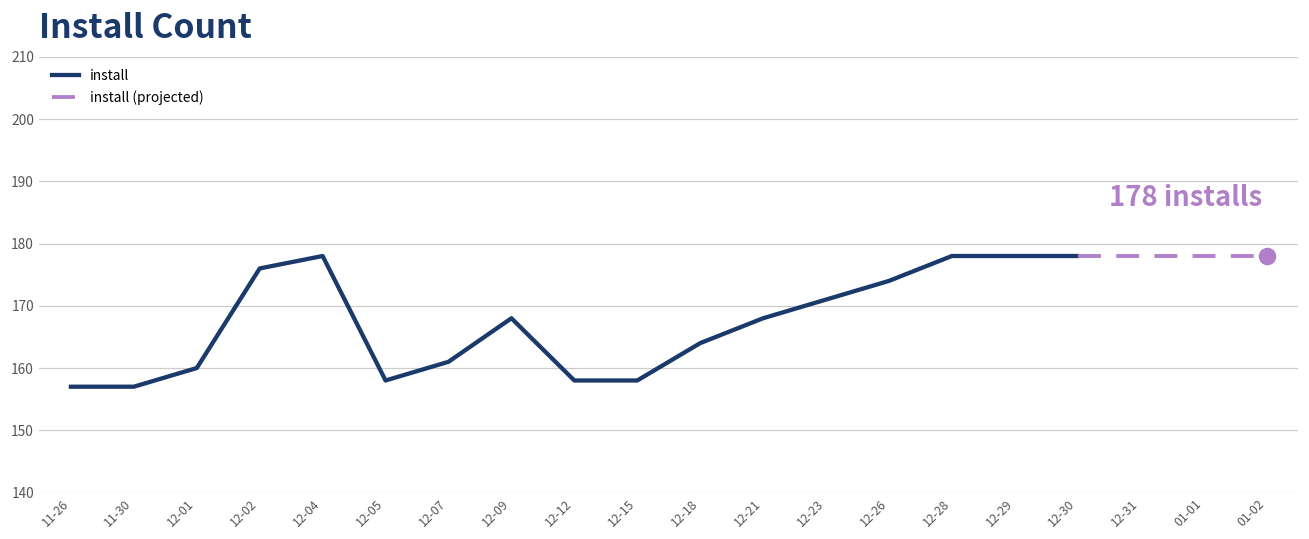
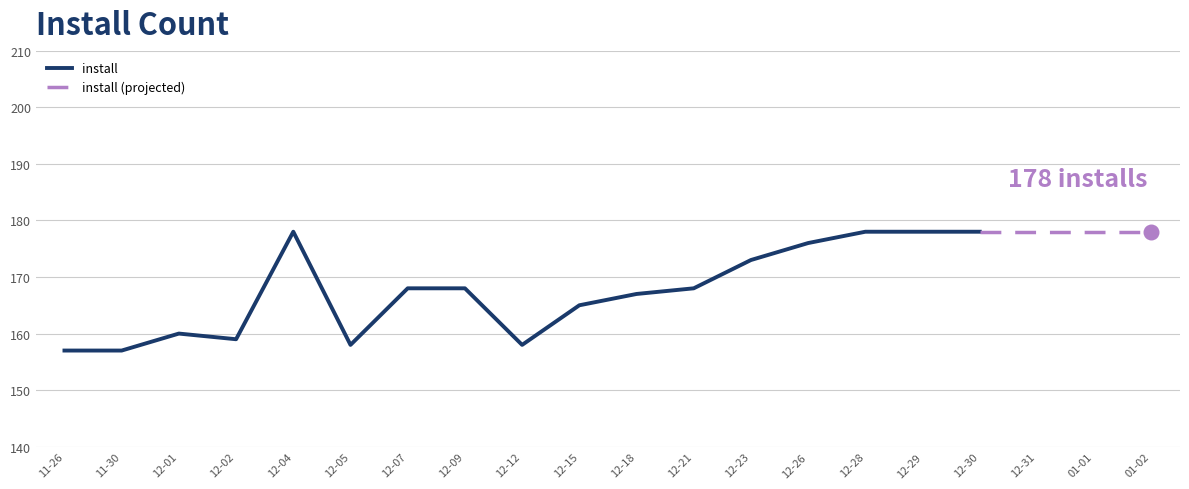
install, 12-02: 176 -> 159
install, 12-07: 161 -> 168
install, 12-15: 158 -> 165
install, 12-18: 164 -> 167
install, 12-23: 171 -> 173
install, 12-26: 174 -> 176
